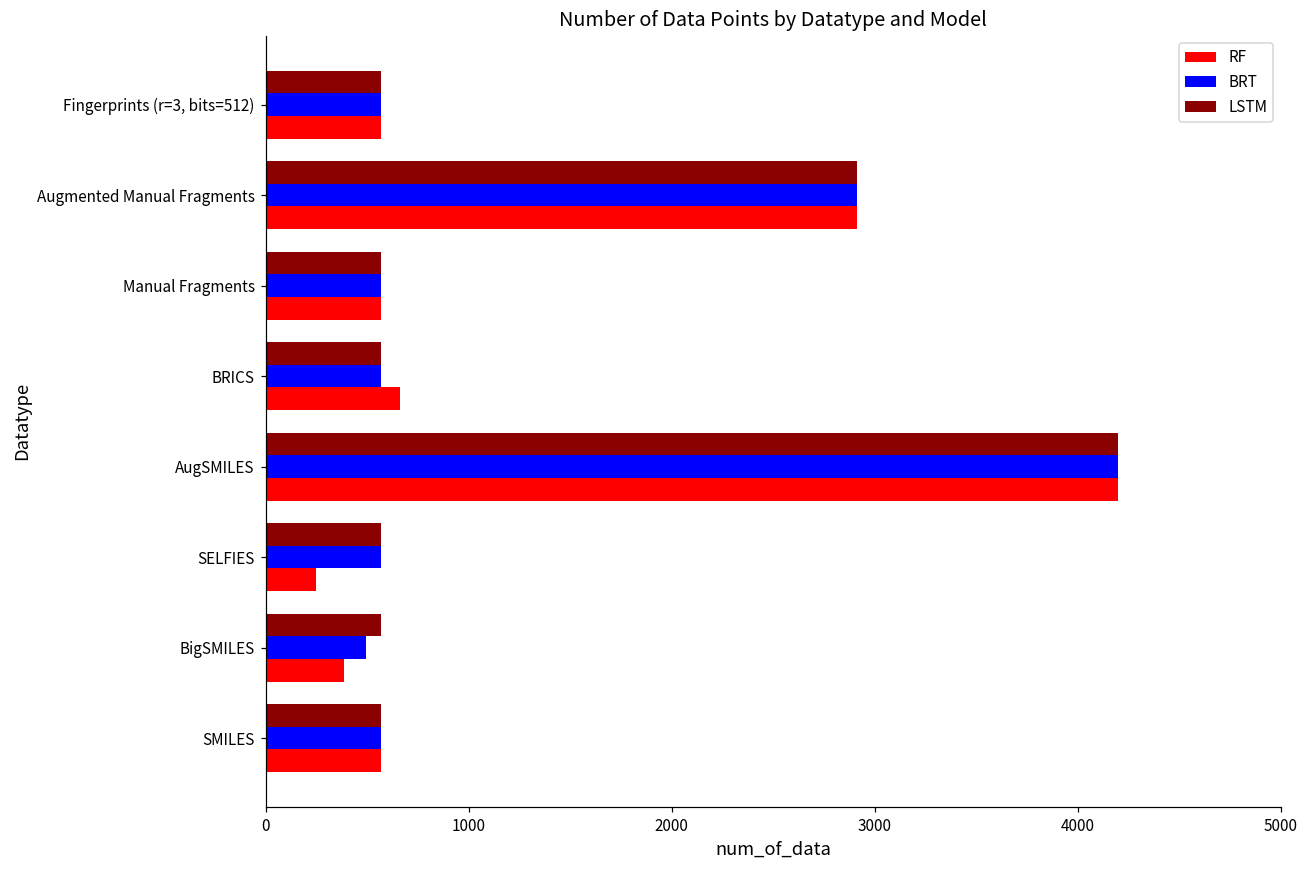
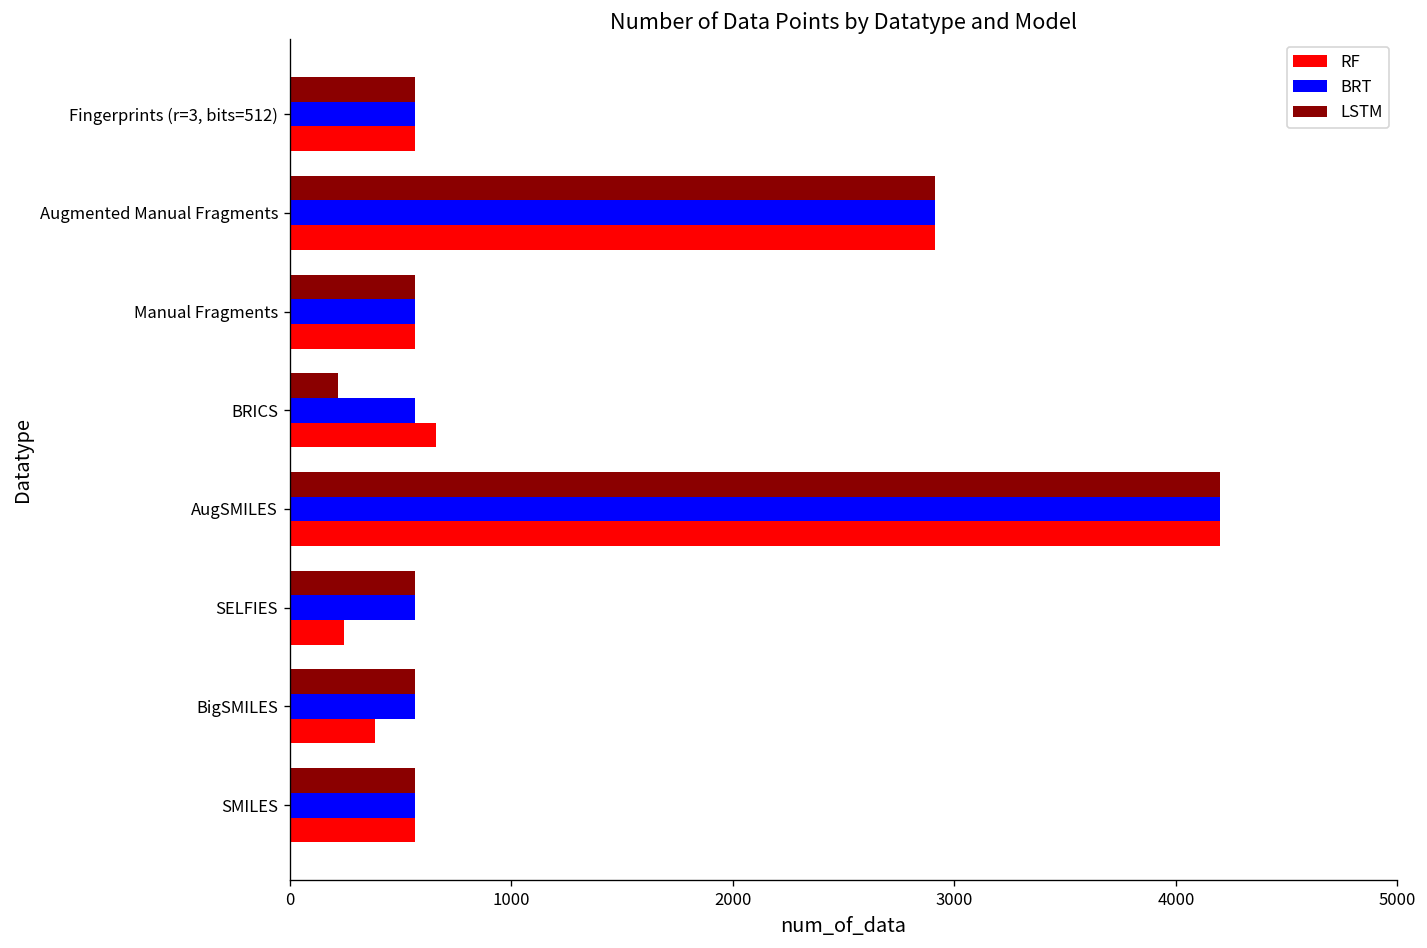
LSTM, BRICS: 570 -> 220
BRT, BigSMILES: 500 -> 570
